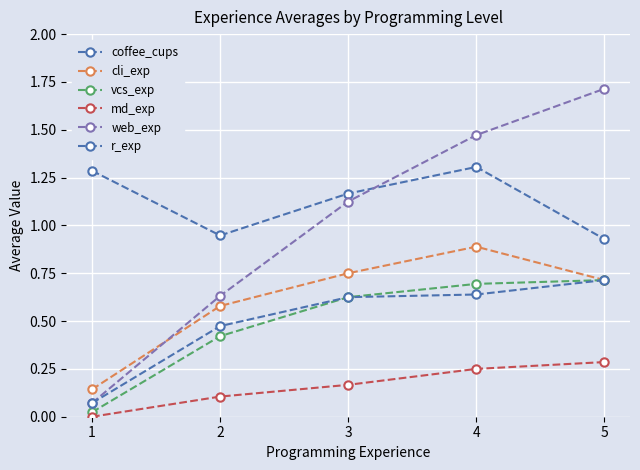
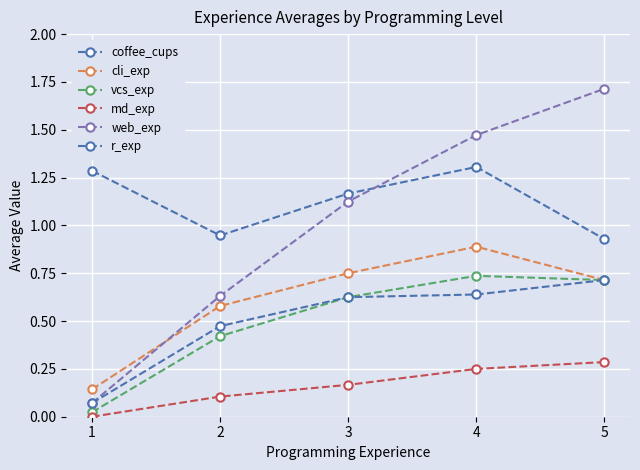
vcs_exp, 4: 0.69 -> 0.74
